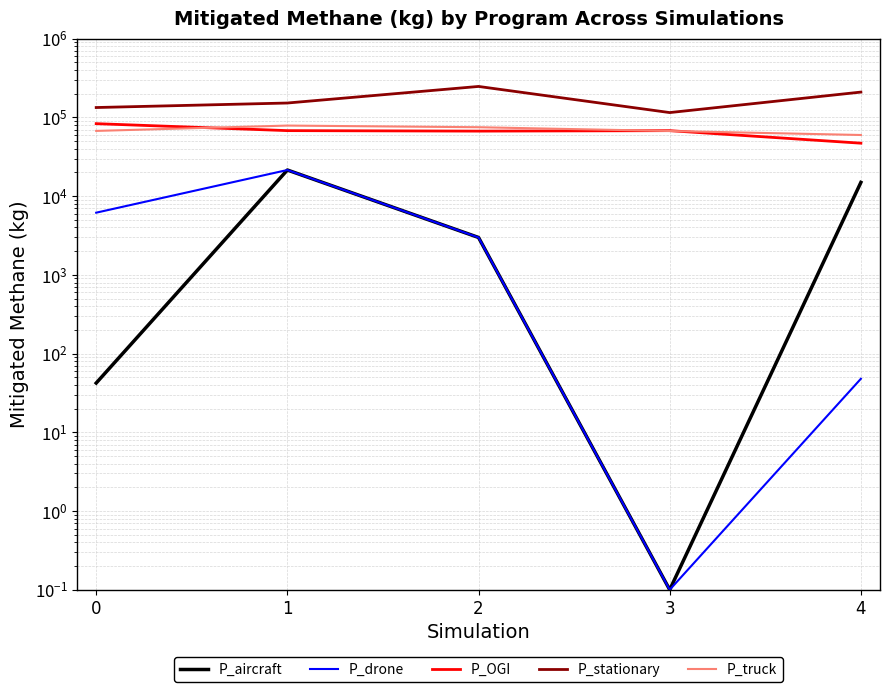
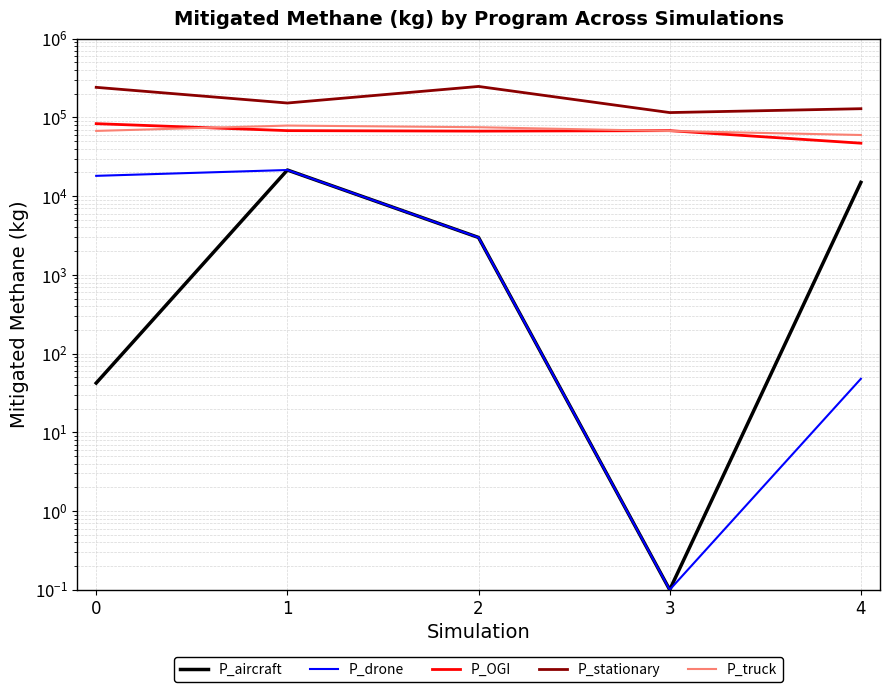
P_drone, 0: 6000 -> 18000
P_stationary, 0: 130000 -> 240000
P_stationary, 4: 210000 -> 130000
